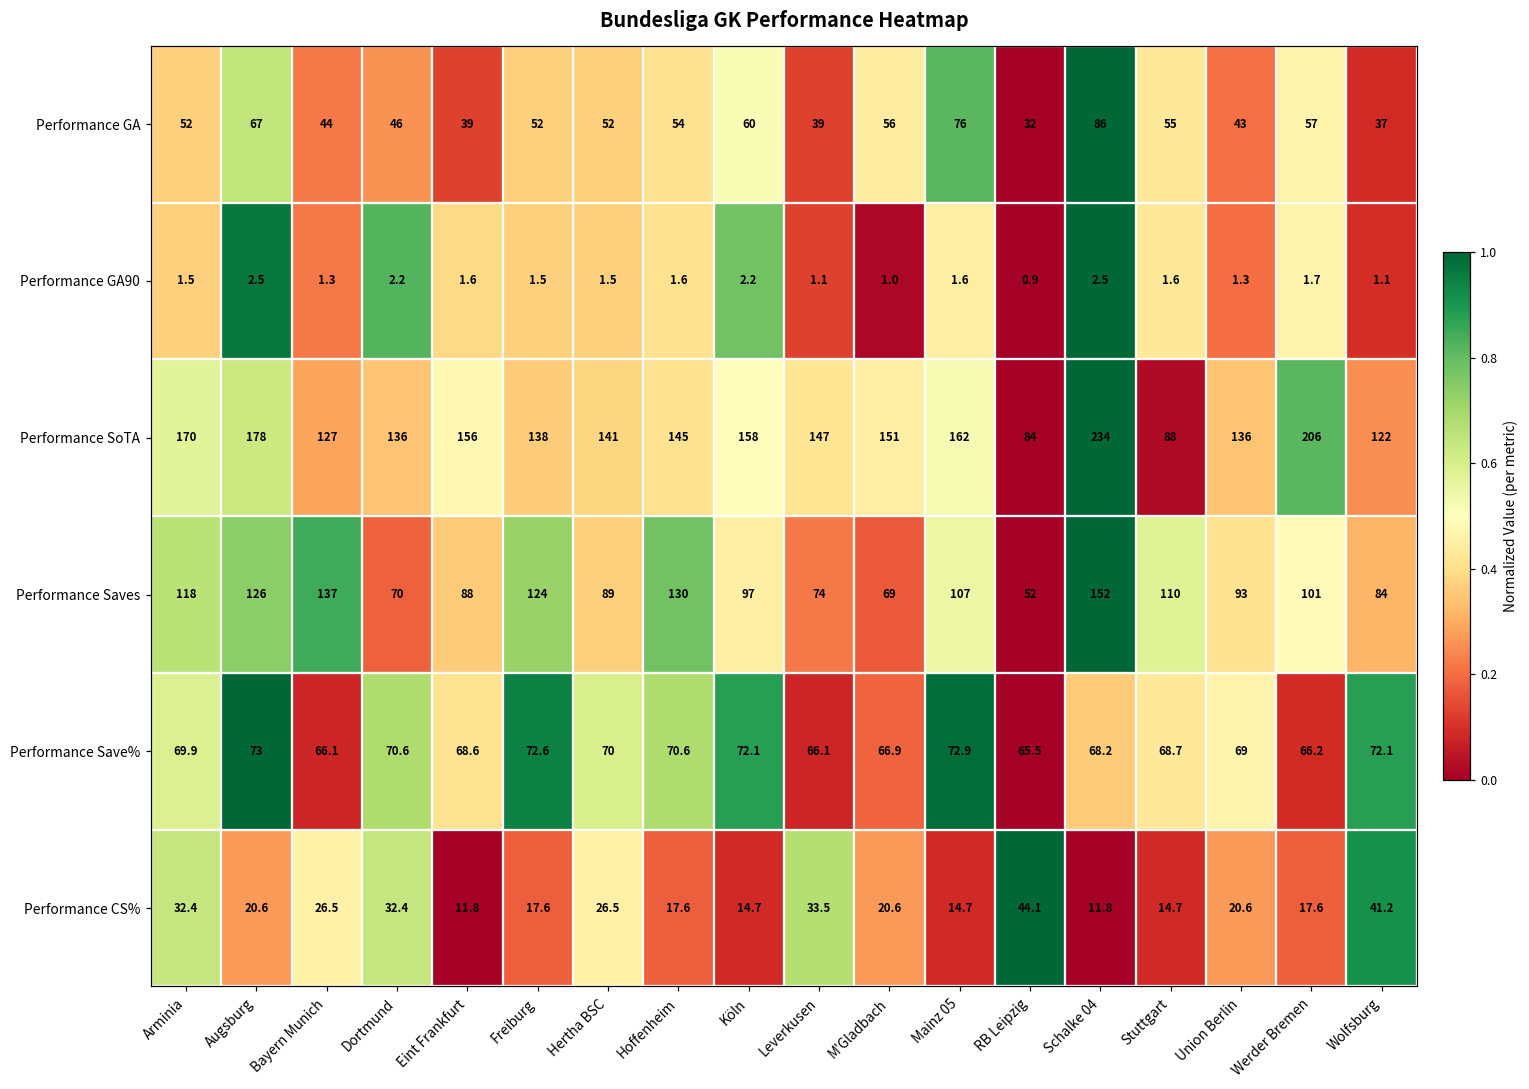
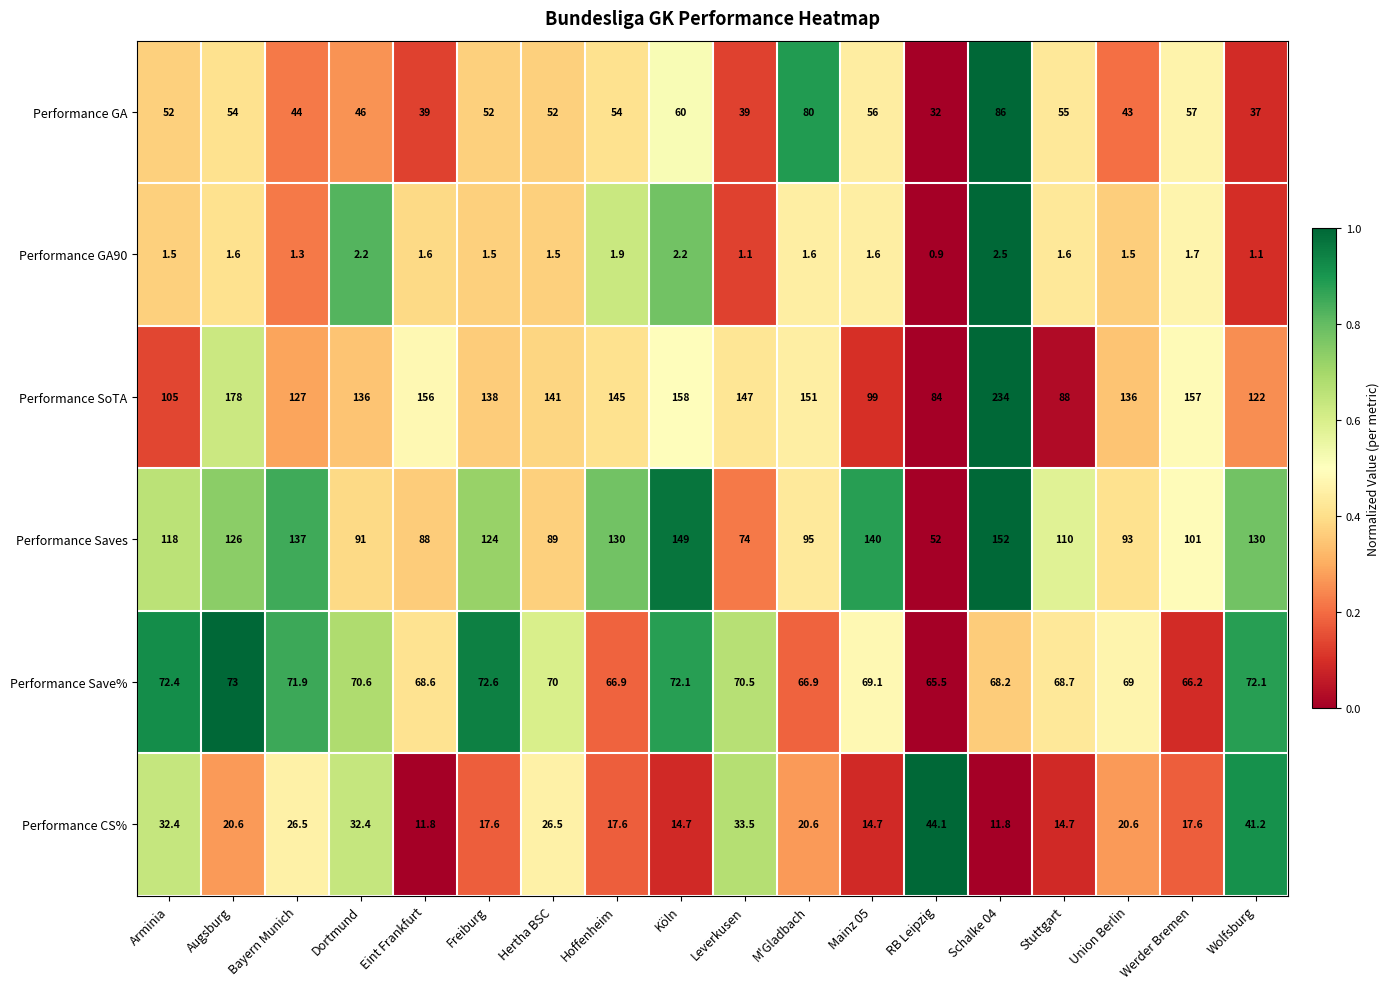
Performance GA, Augsburg: 67 -> 54
Performance GA, M'Gladbach: 56 -> 80
Performance GA, Mainz 05: 76 -> 56
Performance GA90, Augsburg: 2.5 -> 1.6
Performance GA90, Hoffenheim: 1.6 -> 1.9
Performance GA90, M'Gladbach: 1.0 -> 1.6
Performance GA90, Union Berlin: 1.3 -> 1.5
Performance SoTA, Arminia: 170 -> 105
Performance SoTA, Mainz 05: 162 -> 99
Performance SoTA, Werder Bremen: 206 -> 157
Performance Saves, Dortmund: 70 -> 91
Performance Saves, Köln: 97 -> 149
Performance Saves, M'Gladbach: 69 -> 95
Performance Saves, Mainz 05: 107 -> 140
Performance Saves, Wolfsburg: 84 -> 130
Performance Save%, Arminia: 69.9 -> 72.4
Performance Save%, Bayern Munich: 66.1 -> 71.9
Performance Save%, Hoffenheim: 70.6 -> 66.9
Performance Save%, Leverkusen: 66.1 -> 70.5
Performance Save%, Mainz 05: 72.9 -> 69.1
